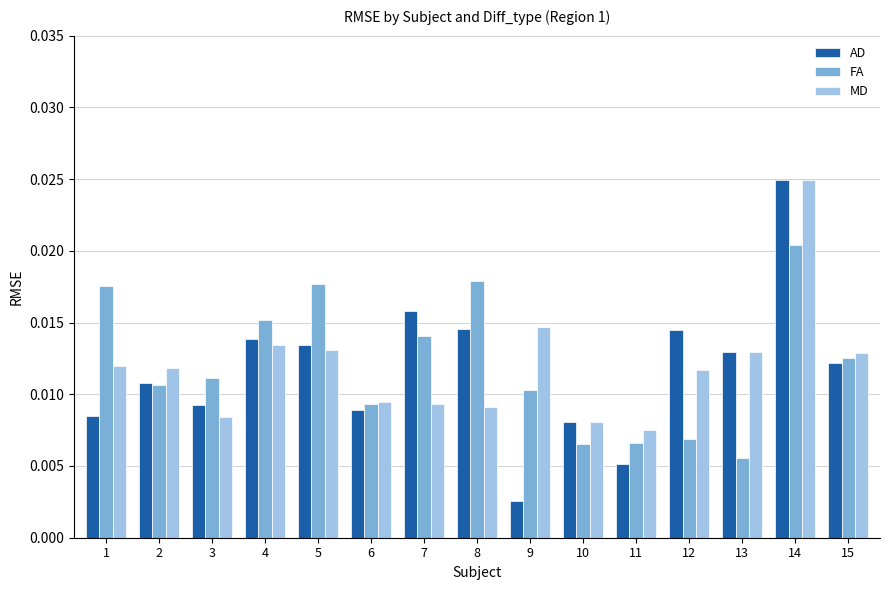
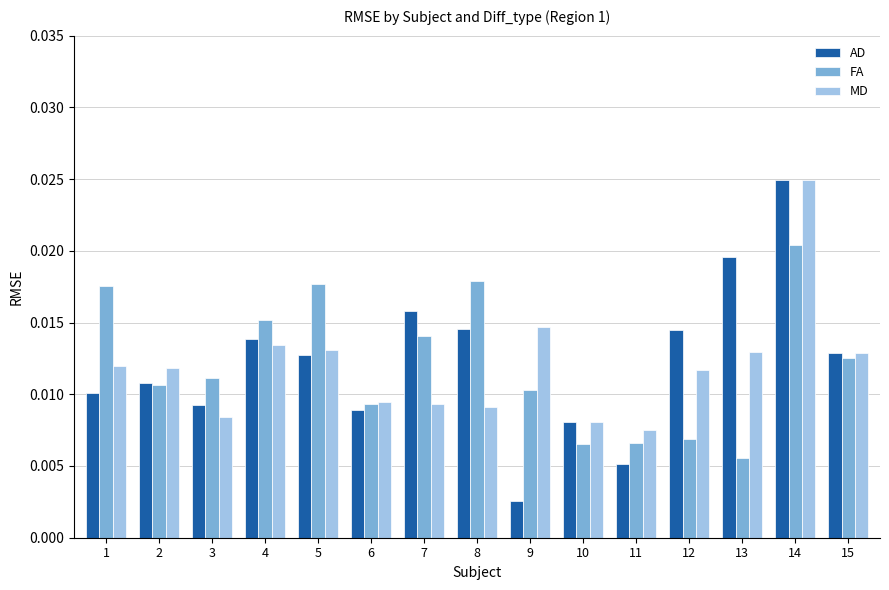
AD, 1: 0.0085 -> 0.0101
AD, 5: 0.0134 -> 0.0127
AD, 13: 0.0129 -> 0.0196
AD, 15: 0.0122 -> 0.0129
